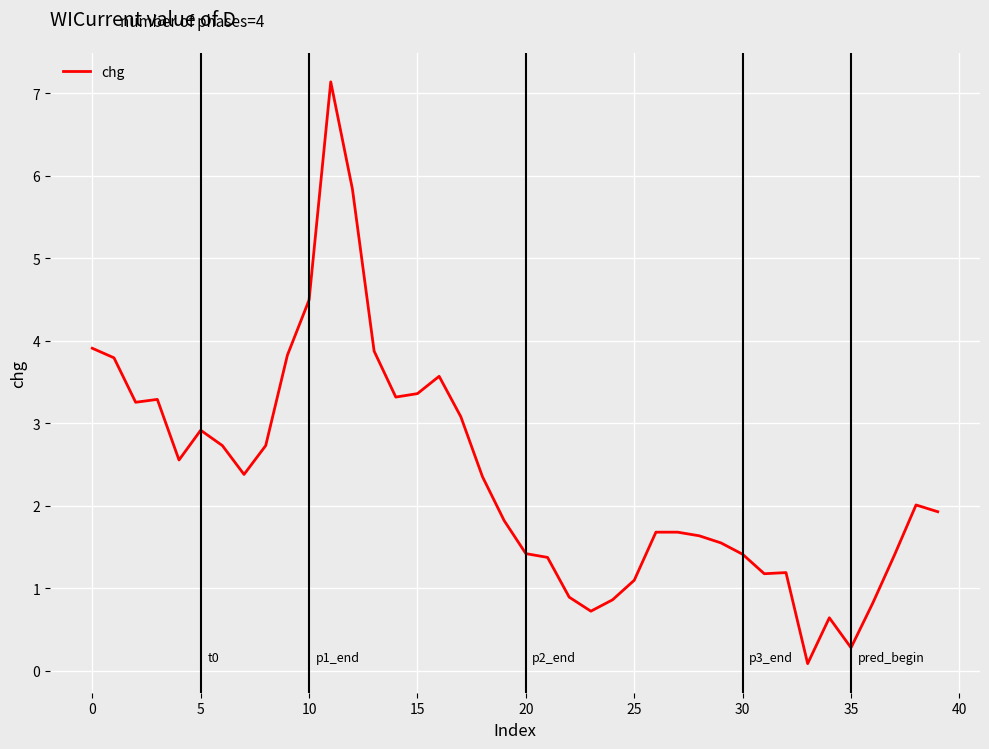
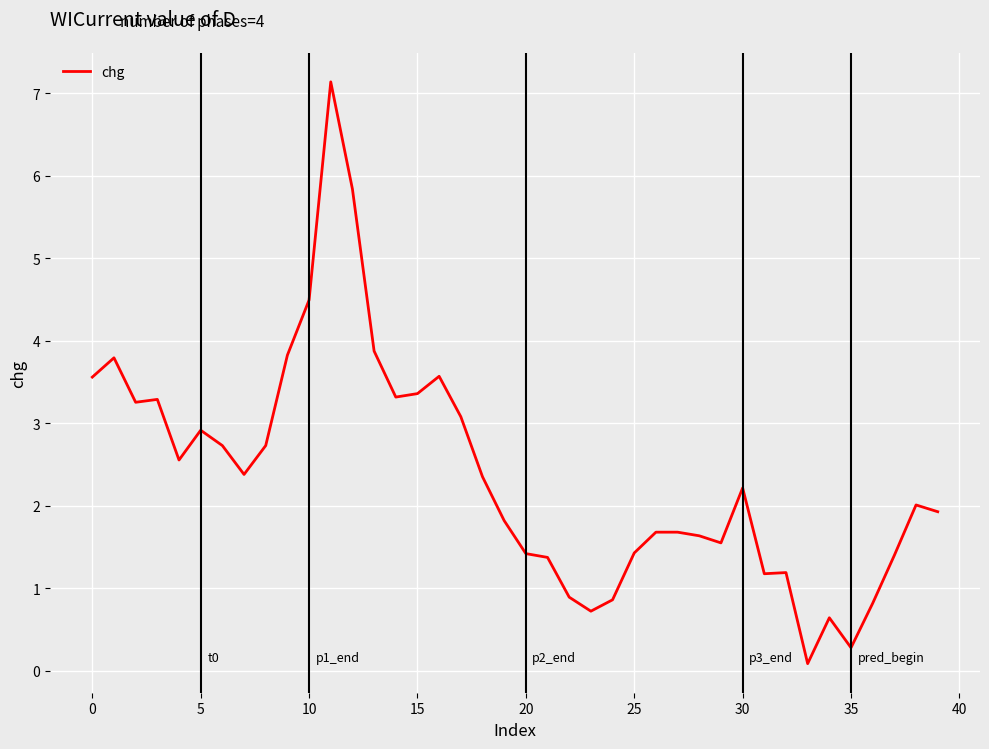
0: 3.9 -> 3.6
25: 1.1 -> 1.4
30: 1.4 -> 2.2
